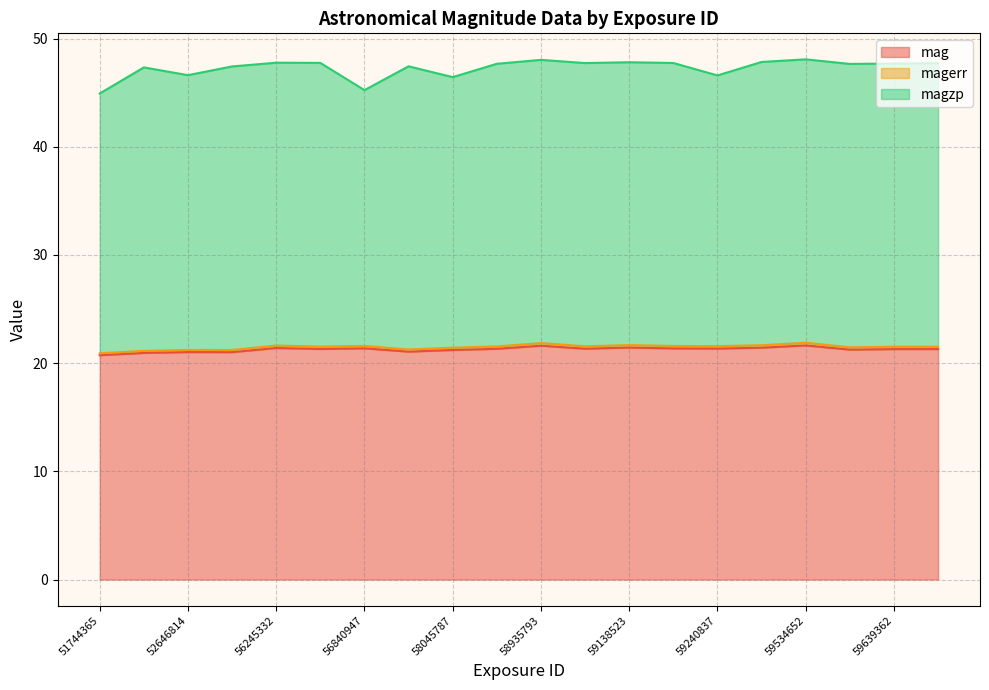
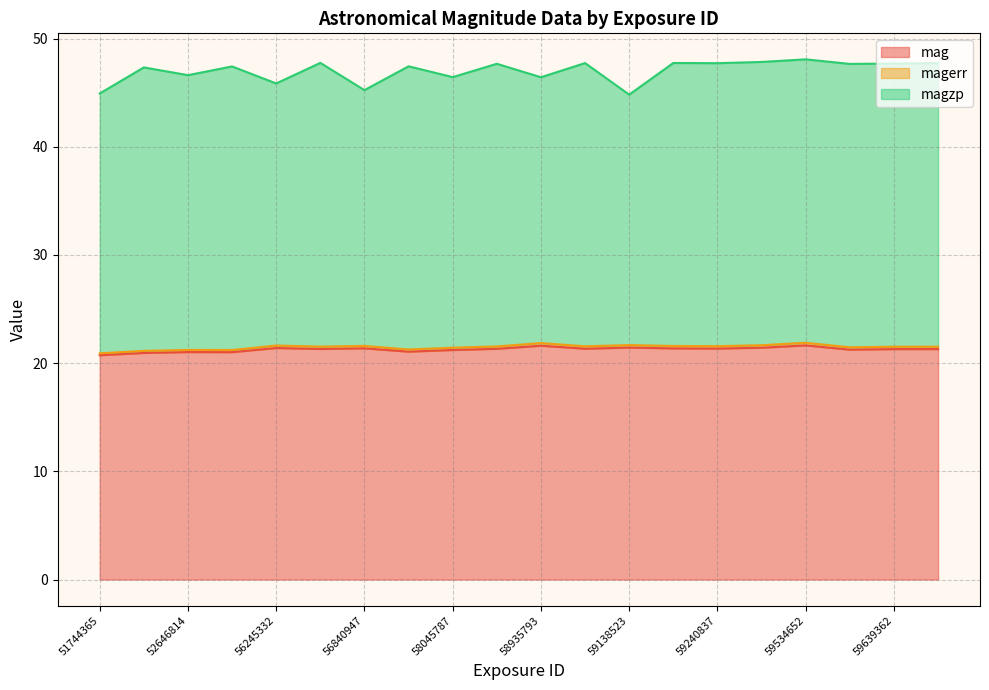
magzp, 56245332: 26.1 -> 24.2
magzp, 58935793: 26.2 -> 24.6
magzp, 59138523: 26.1 -> 23.1
magzp, 59240837: 25.0 -> 26.2
